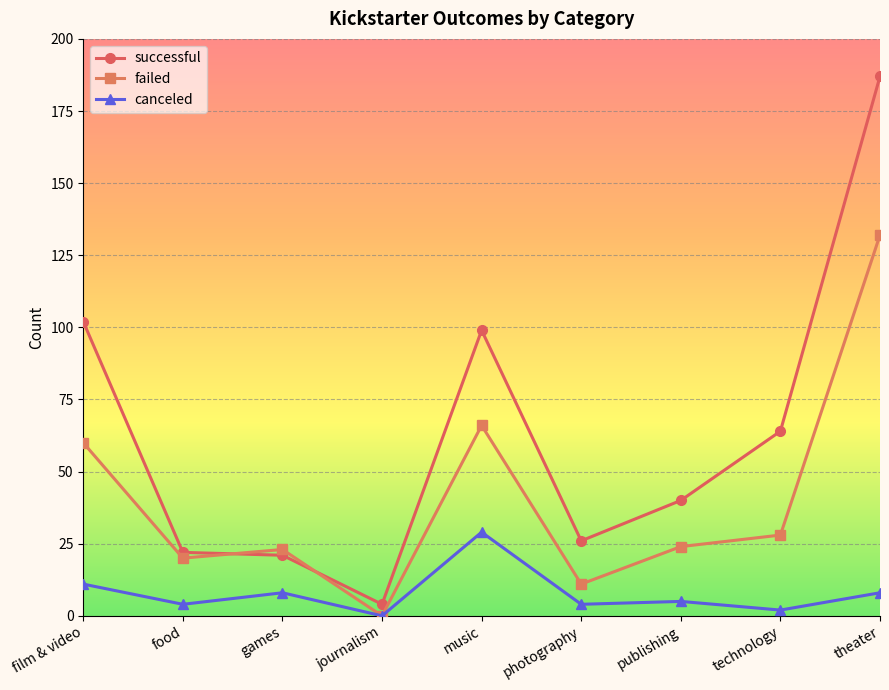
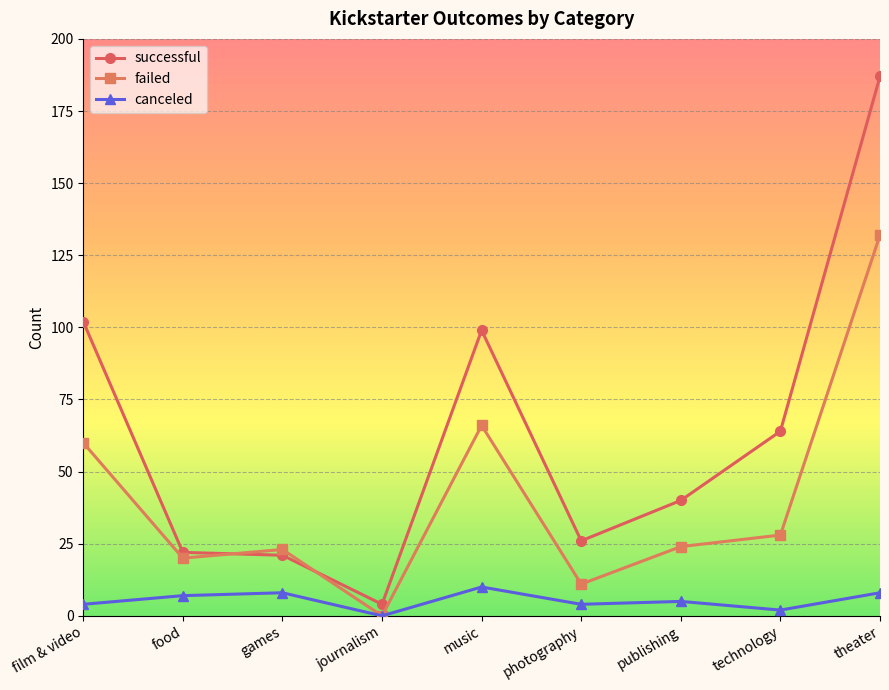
canceled, film & video: 11 -> 4
canceled, food: 4 -> 7
canceled, music: 29 -> 10
